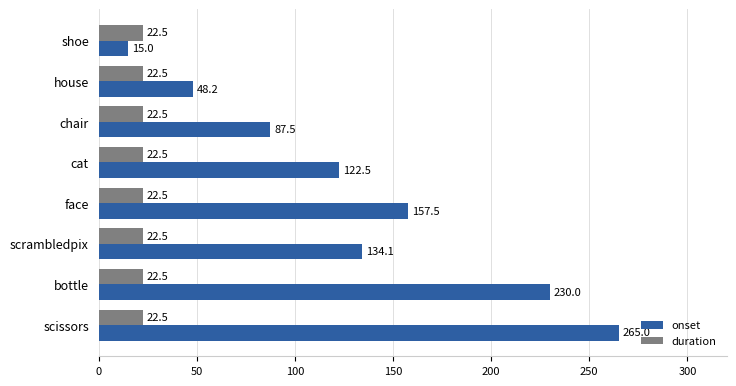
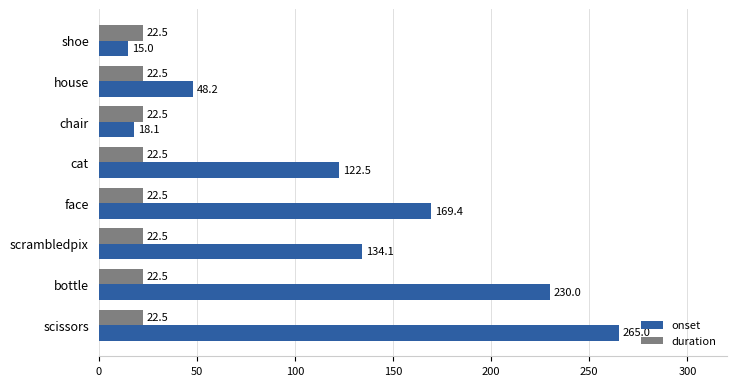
onset, chair: 87.5 -> 18.1
onset, face: 157.5 -> 169.4
